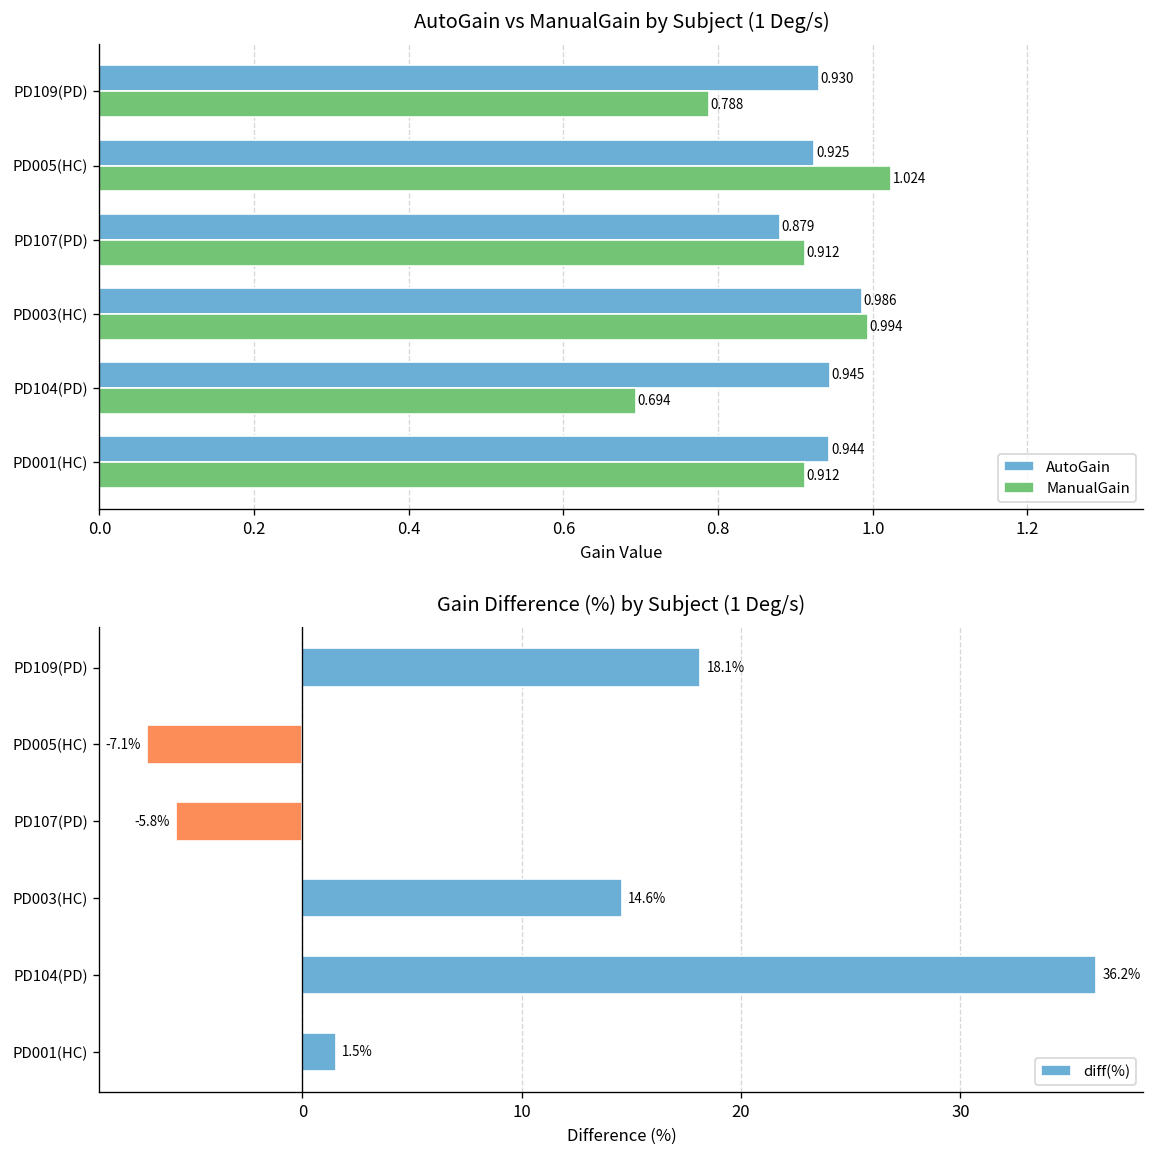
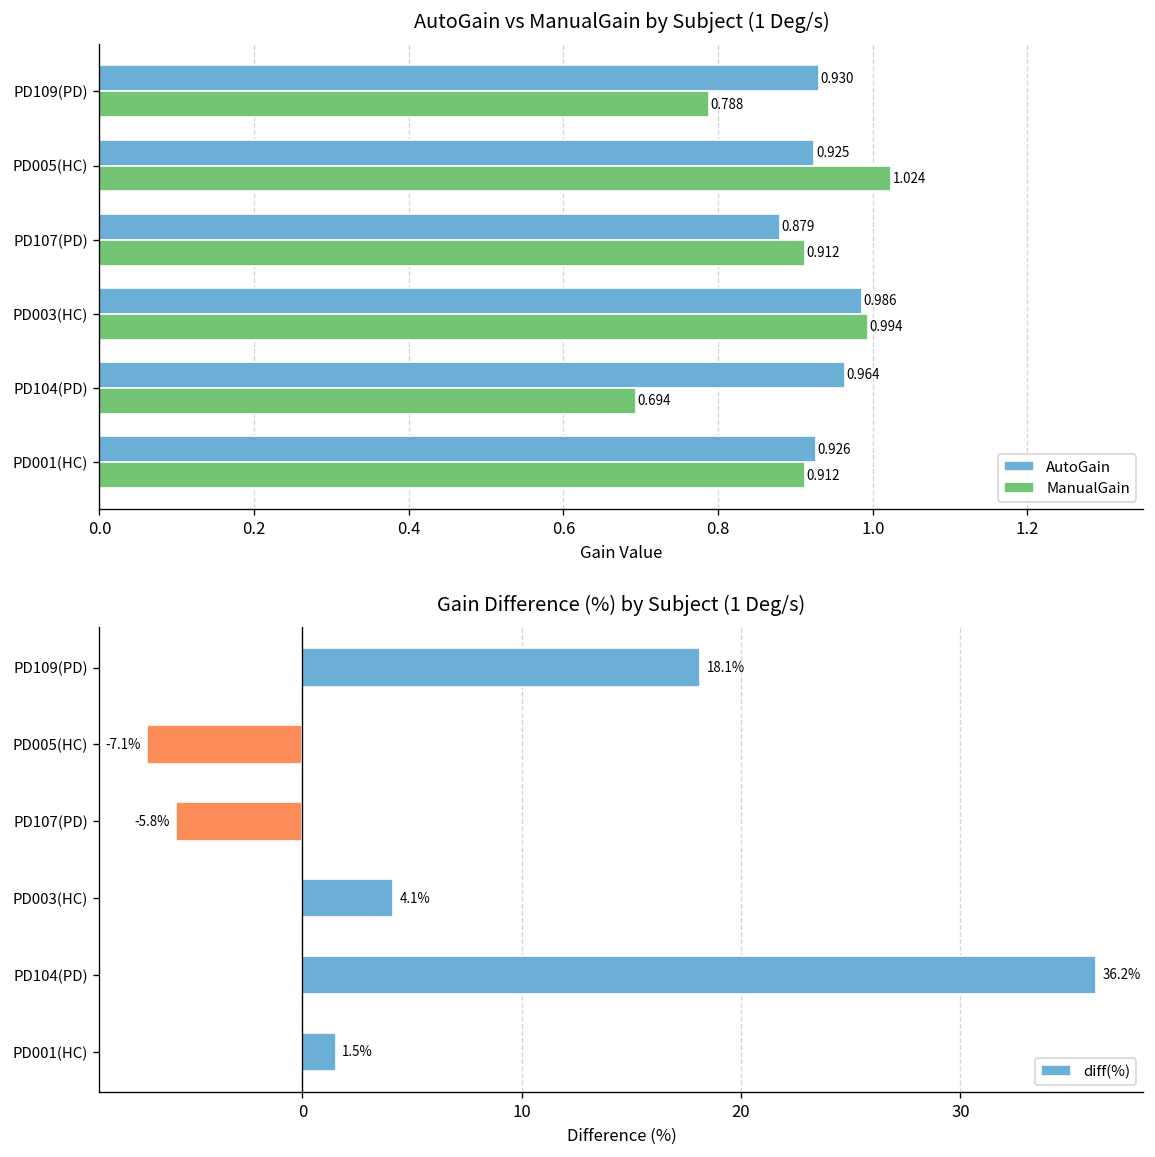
AutoGain vs ManualGain by Subject (1 Deg/s), AutoGain, PD104(PD): 0.945 -> 0.964
AutoGain vs ManualGain by Subject (1 Deg/s), AutoGain, PD001(HC): 0.944 -> 0.926
Gain Difference (%) by Subject (1 Deg/s), PD003(HC): 14.6% -> 4.1%
